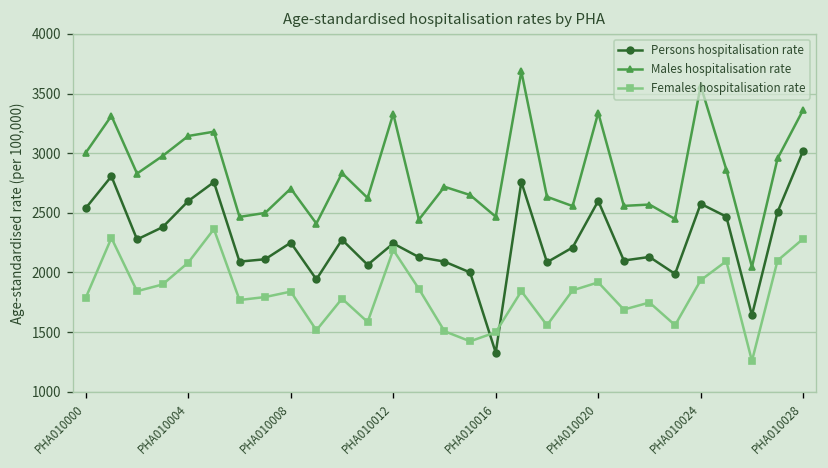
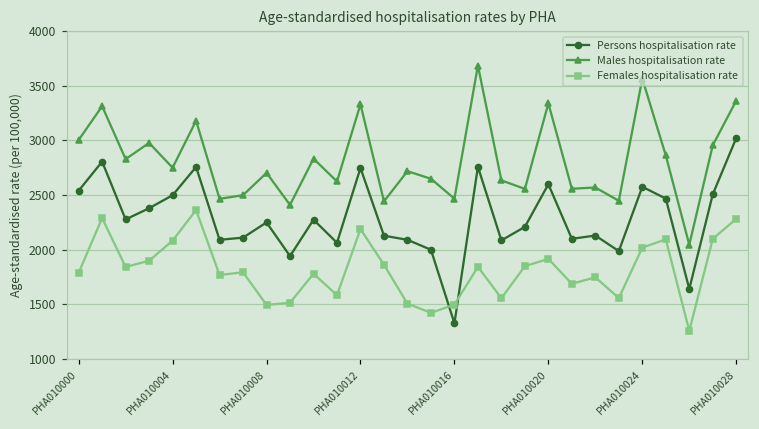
Persons hospitalisation rate, PHA010004: 2600 -> 2500
Males hospitalisation rate, PHA010004: 3100 -> 2800
Females hospitalisation rate, PHA010008: 1800 -> 1500
Persons hospitalisation rate, PHA010012: 2200 -> 2700
Females hospitalisation rate, PHA010024: 1900 -> 2000
